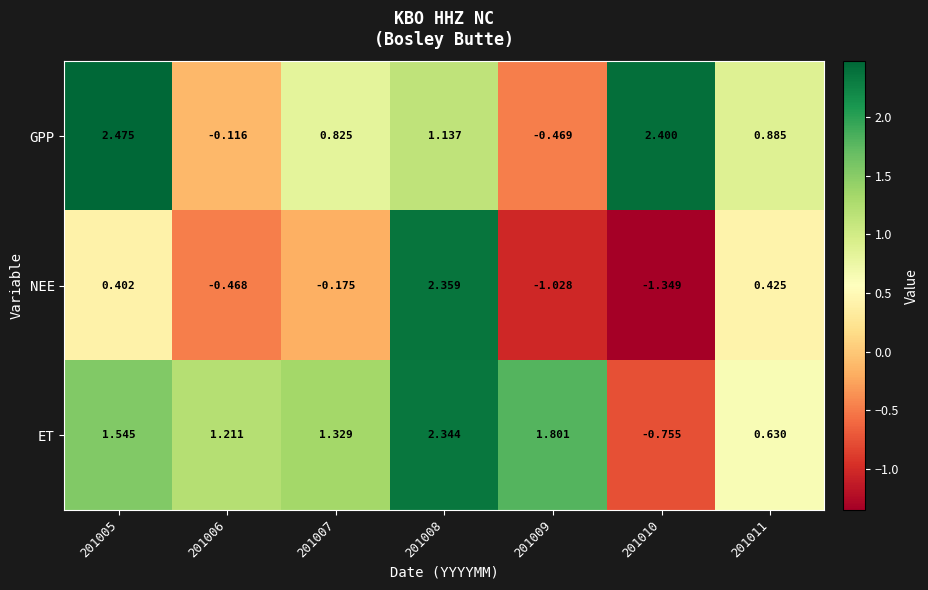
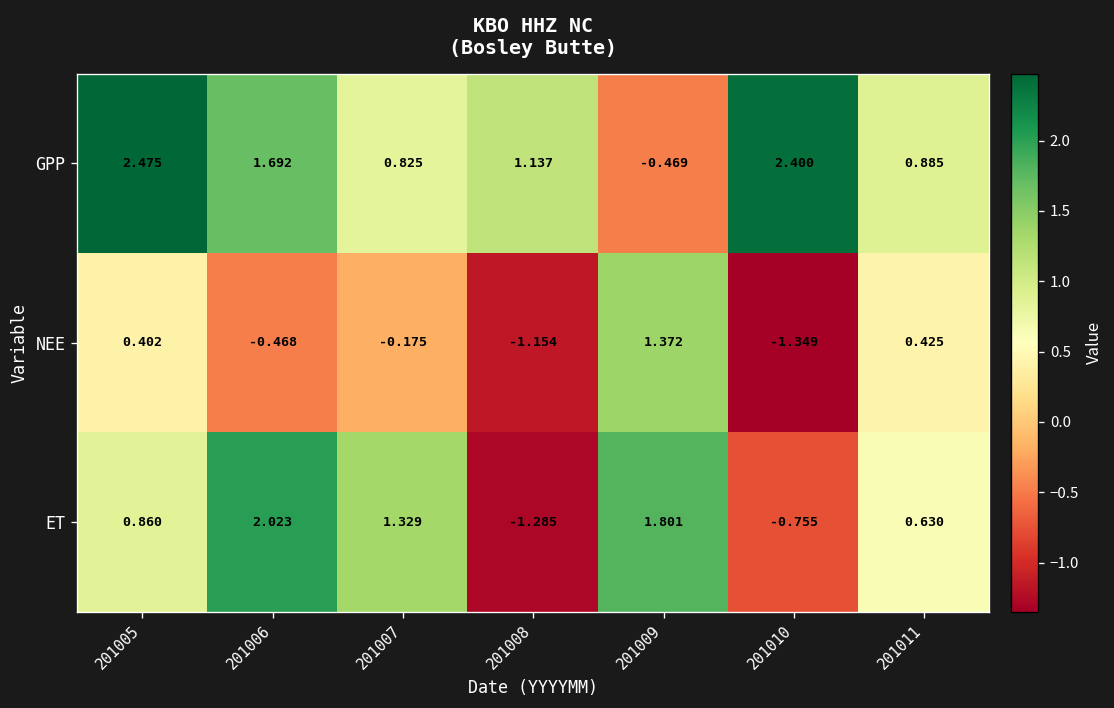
GPP, 201006: -0.116 -> 1.692
NEE, 201008: 2.359 -> -1.154
NEE, 201009: -1.028 -> 1.372
ET, 201005: 1.545 -> 0.860
ET, 201006: 1.211 -> 2.023
ET, 201008: 2.344 -> -1.285
